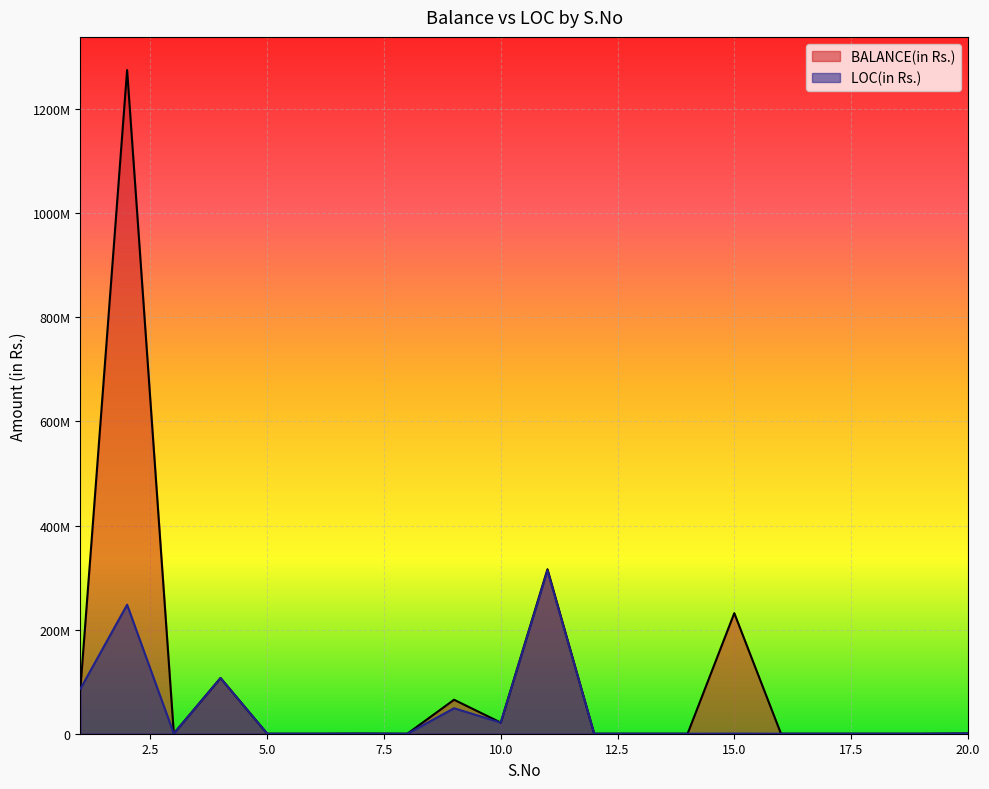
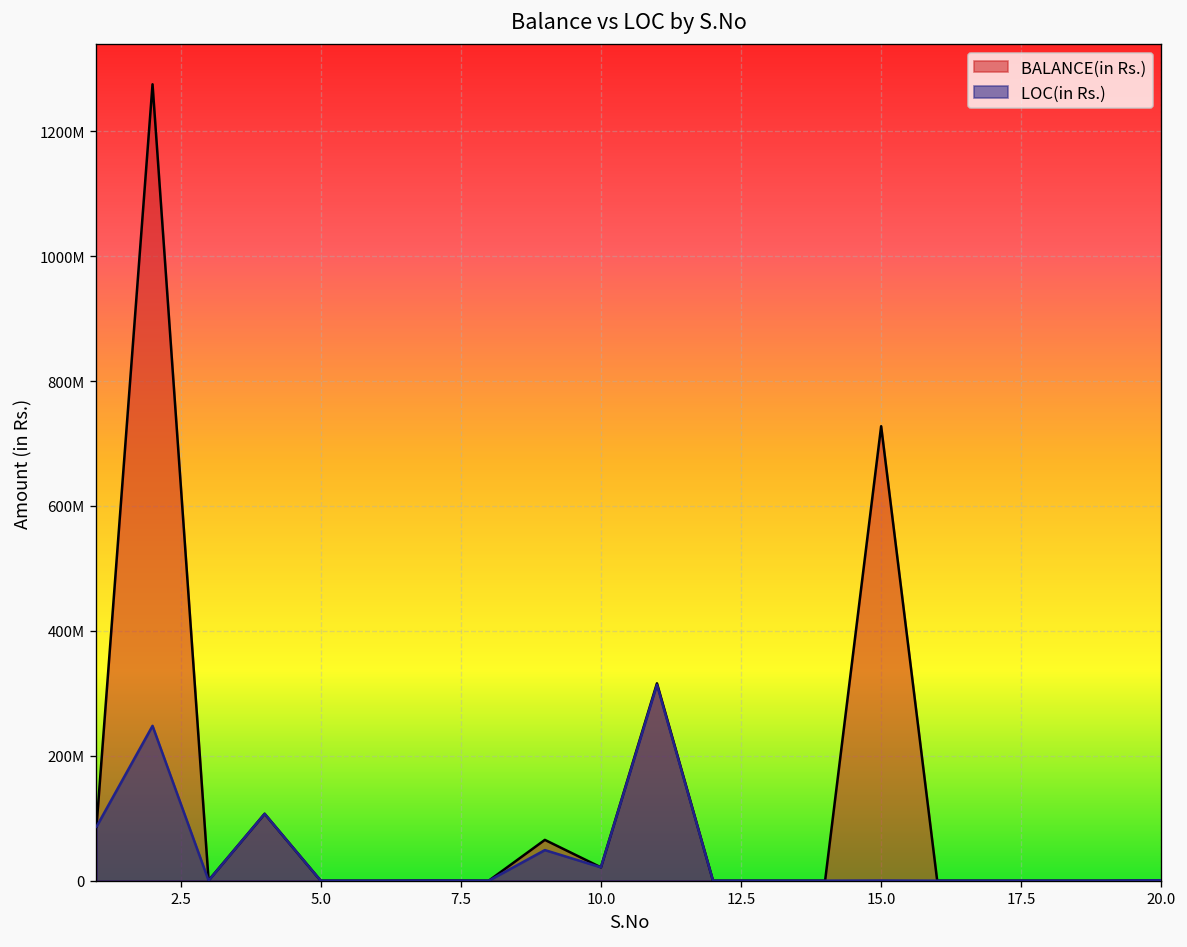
BALANCE(in Rs.), 15.0: 230000000 -> 730000000
